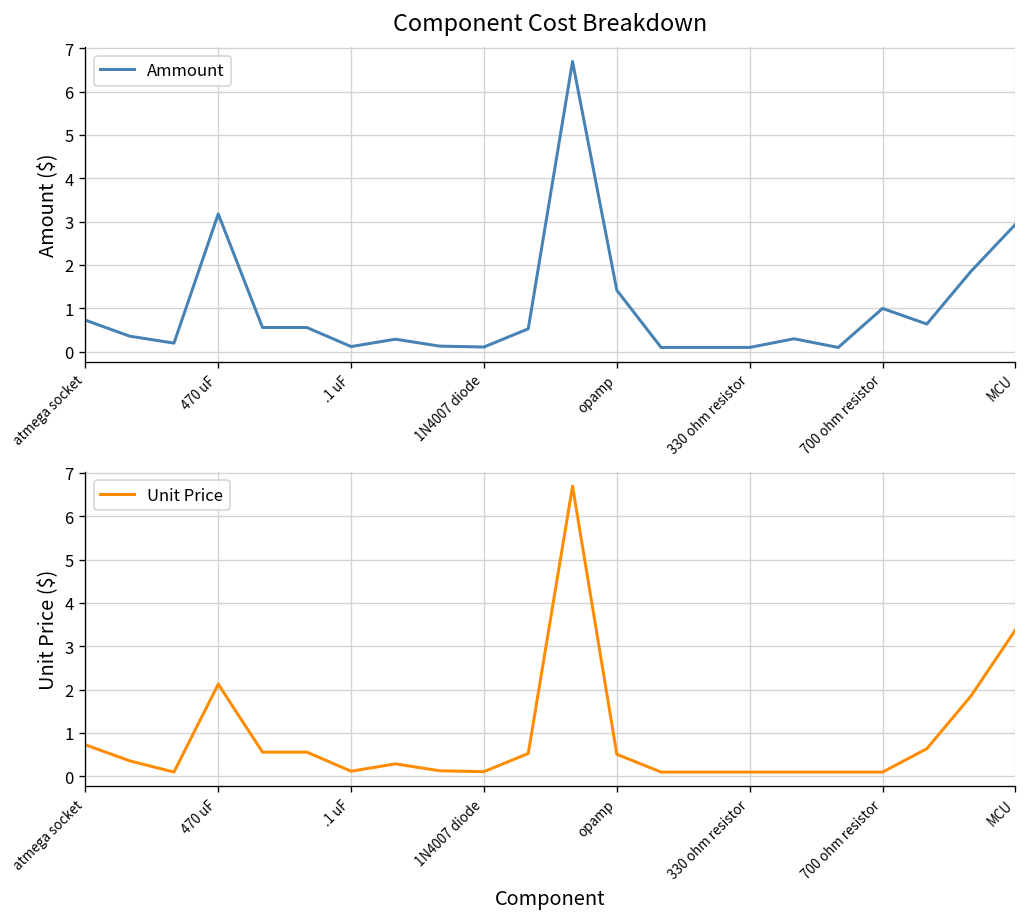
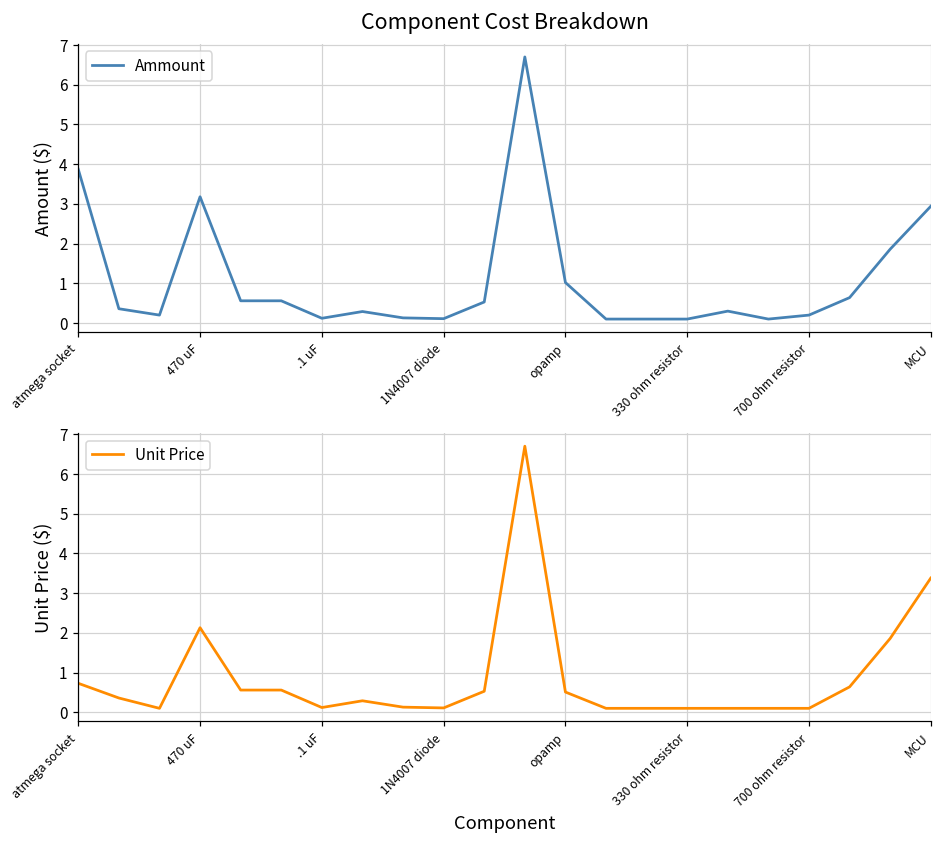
Component Cost Breakdown, atmega socket: 0.7 -> 3.9
Component Cost Breakdown, opamp: 1.4 -> 1.0
Component Cost Breakdown, 700 ohm resistor: 1.0 -> 0.2
